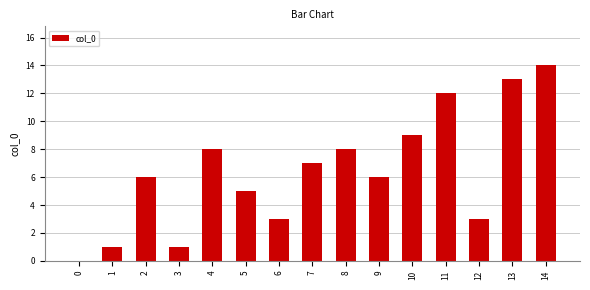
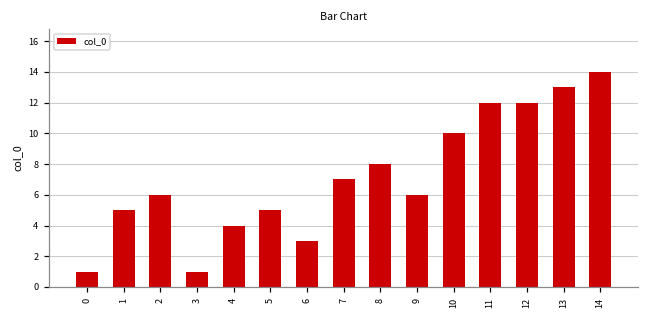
0: 0 -> 1
1: 1 -> 5
4: 8 -> 4
10: 9 -> 10
12: 3 -> 12
